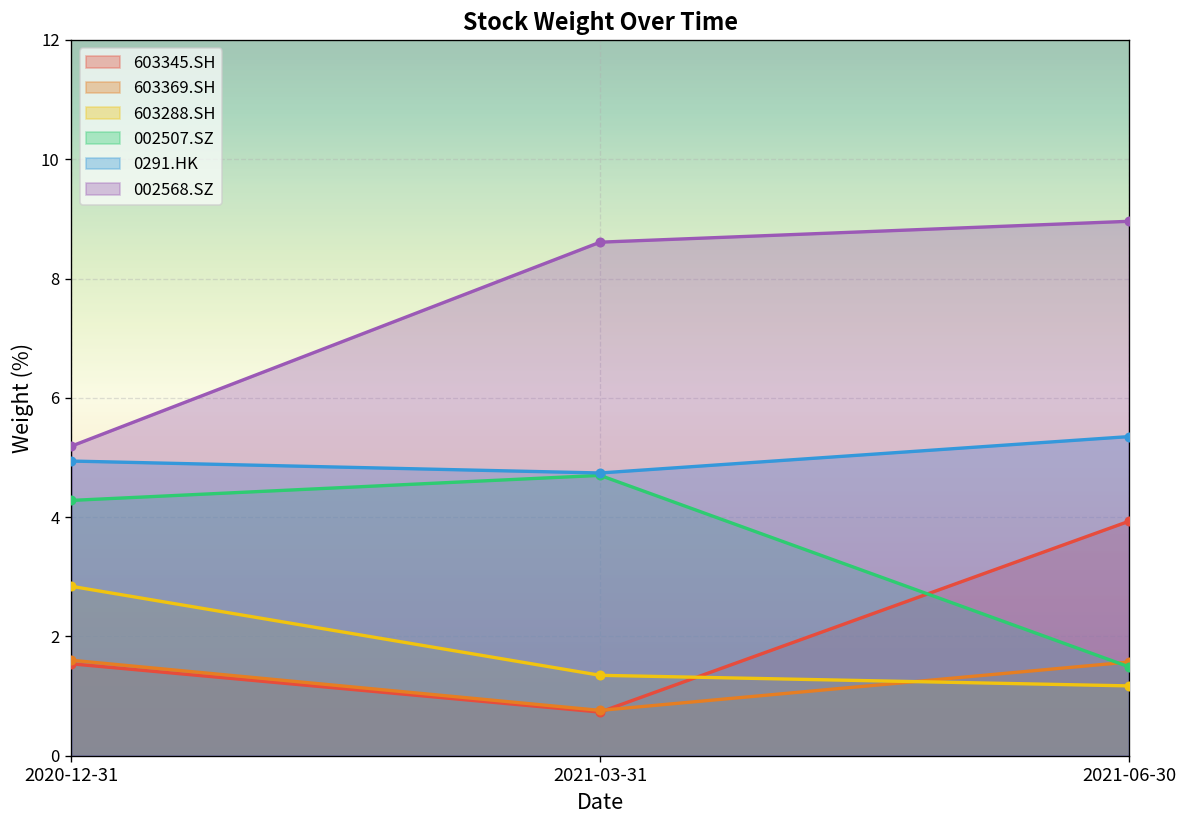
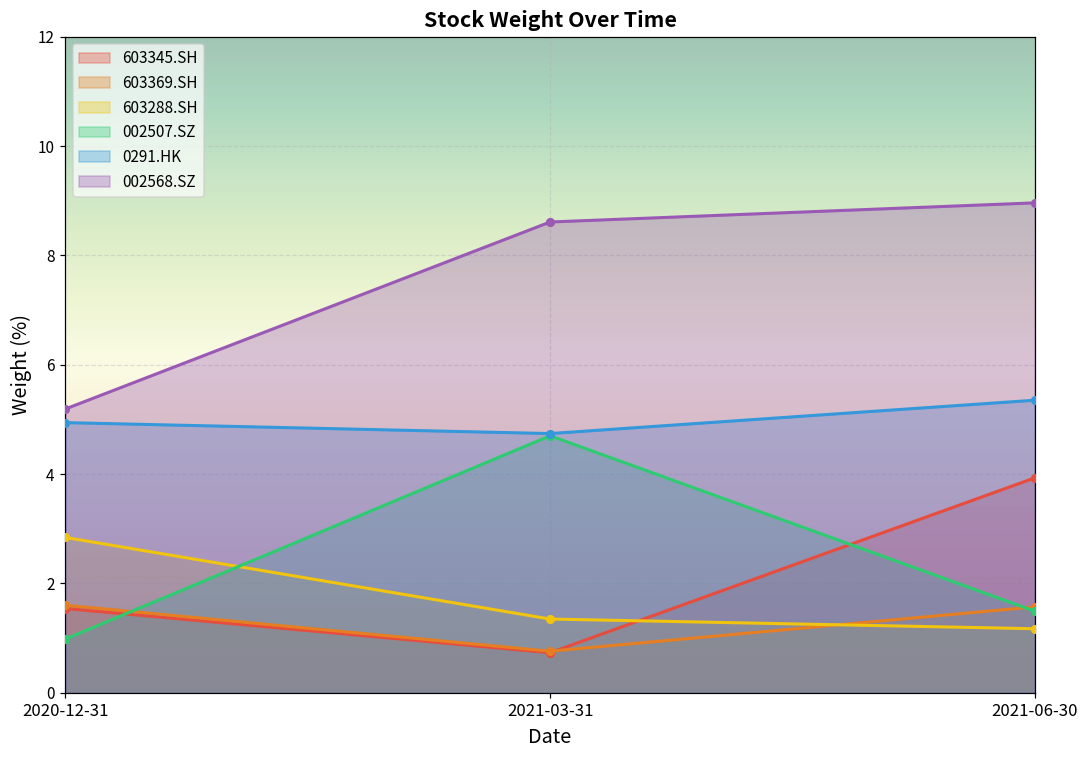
002507.SZ, 2020-12-31: 4.3 -> 1.0
